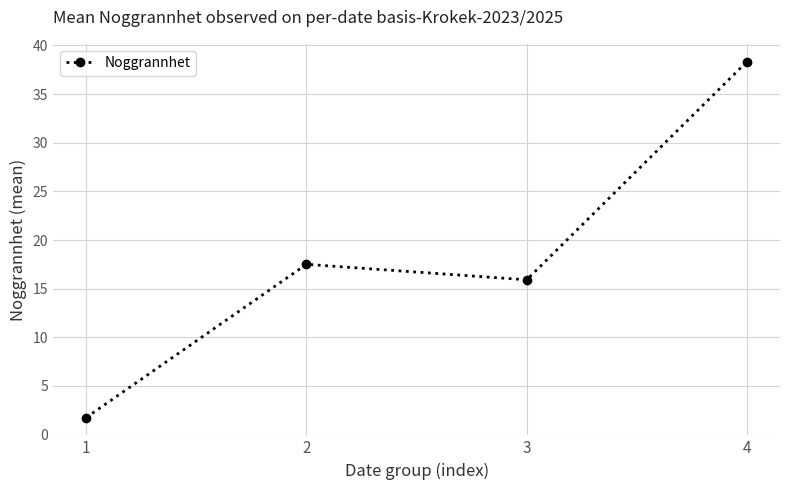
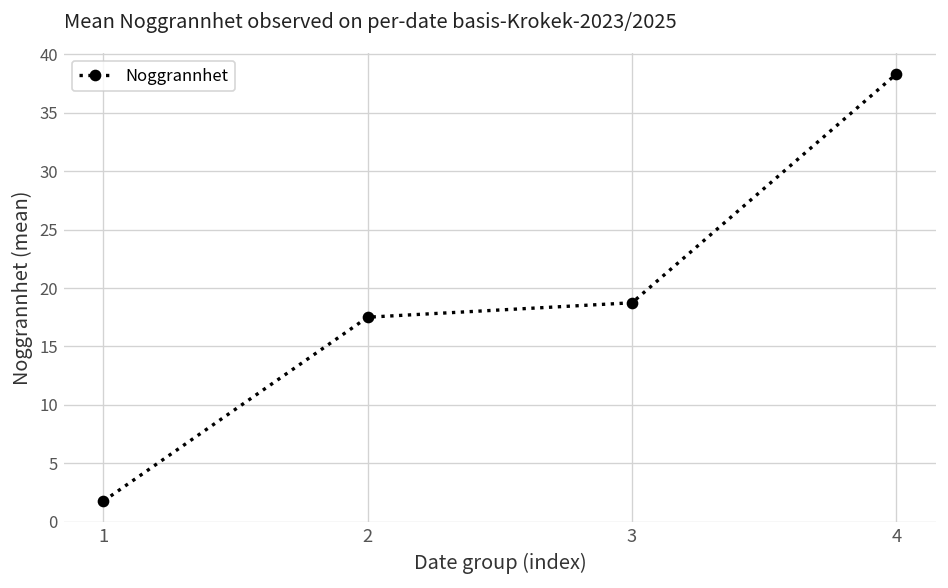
3: 16 -> 19
